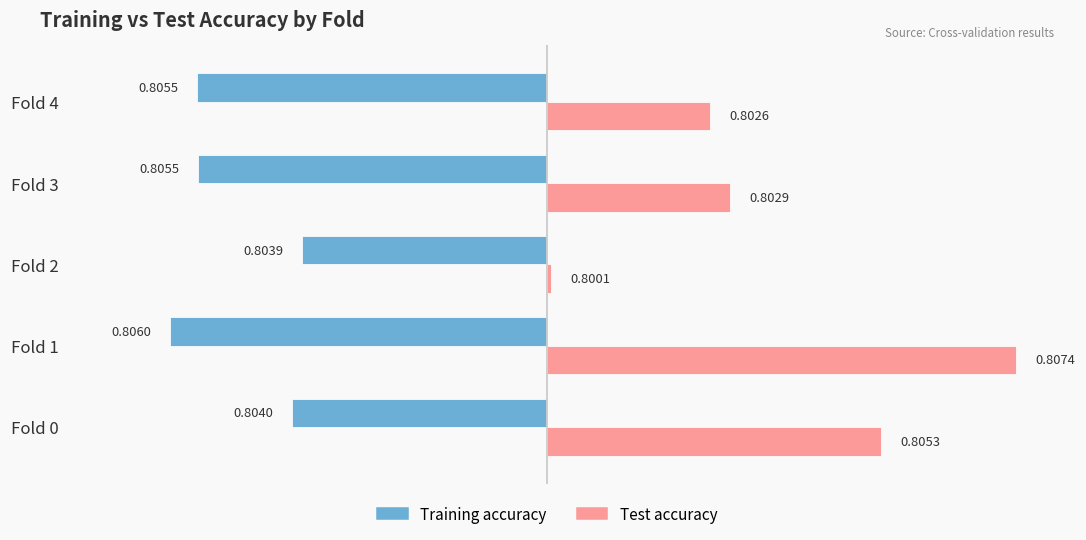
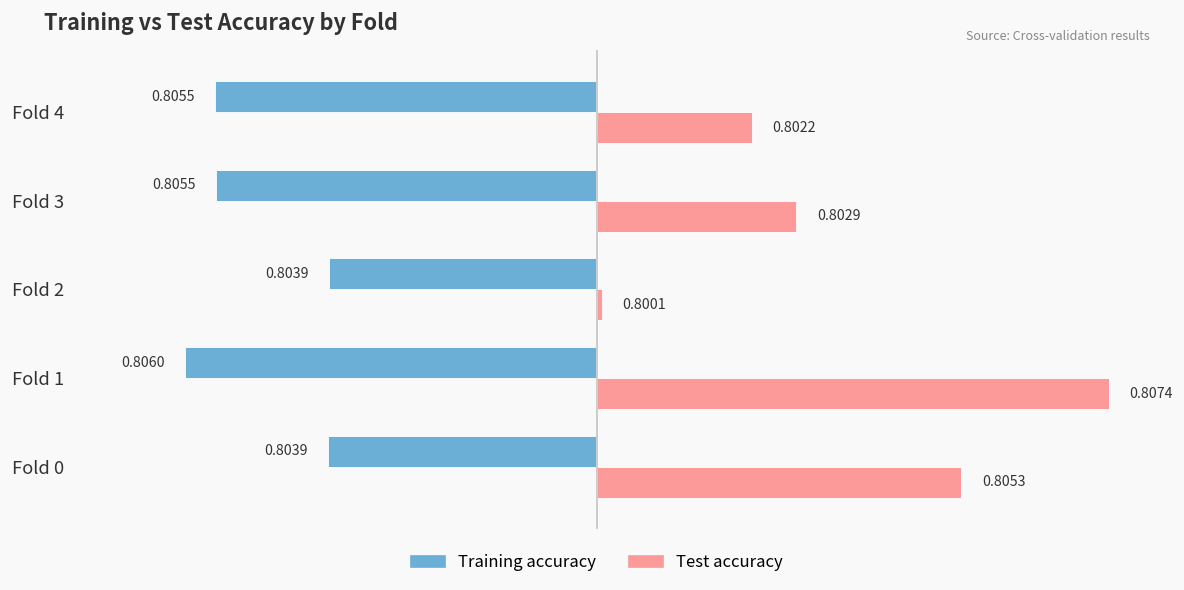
Test accuracy, Fold 4: 0.8026 -> 0.8022
Training accuracy, Fold 0: 0.8040 -> 0.8039
